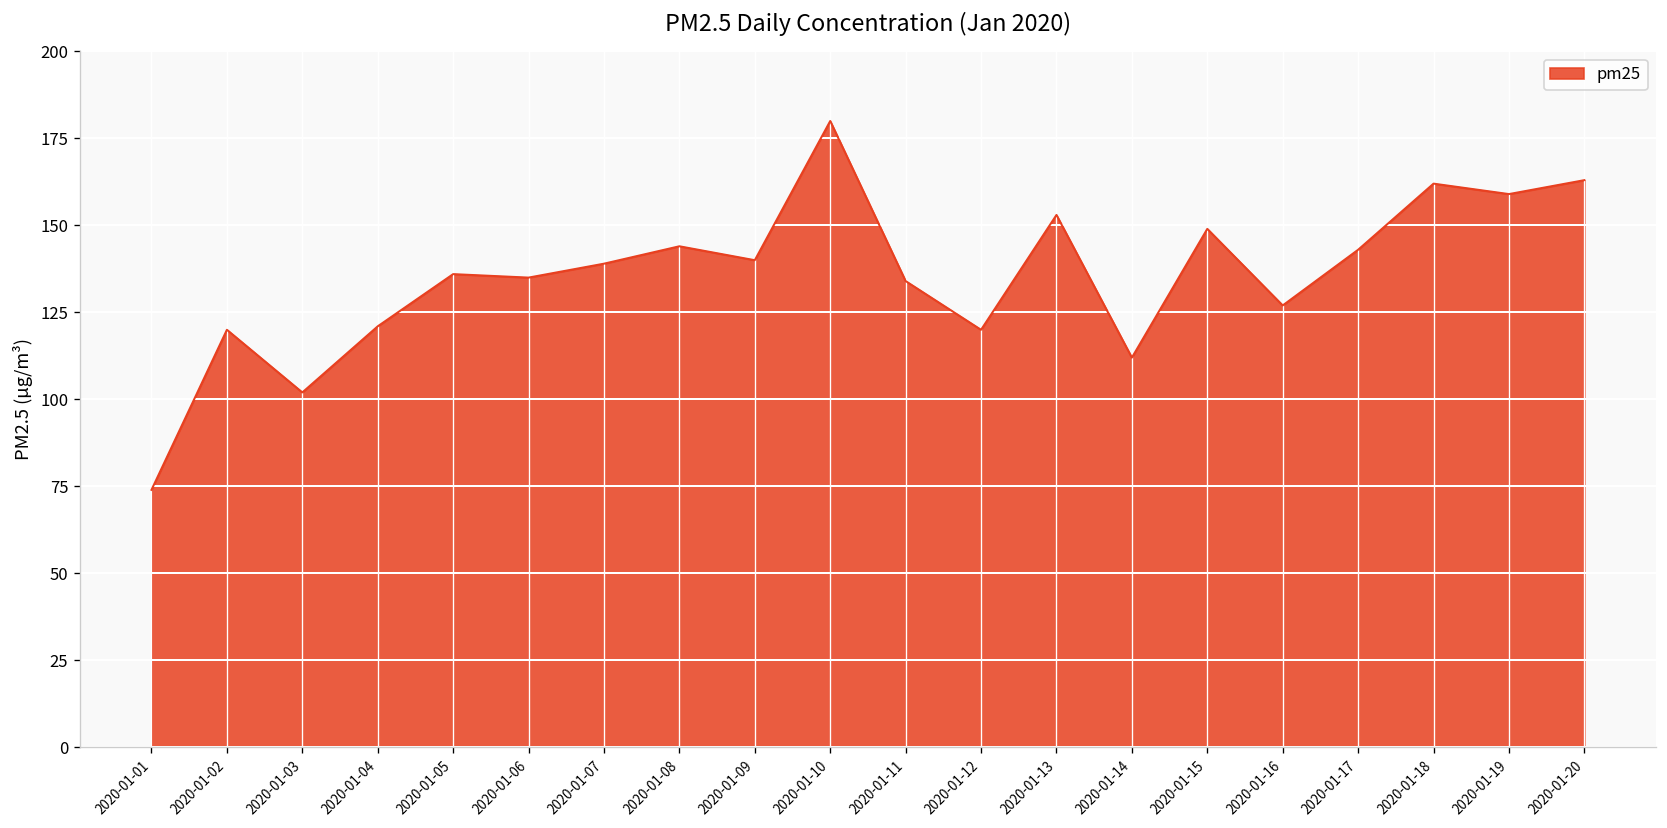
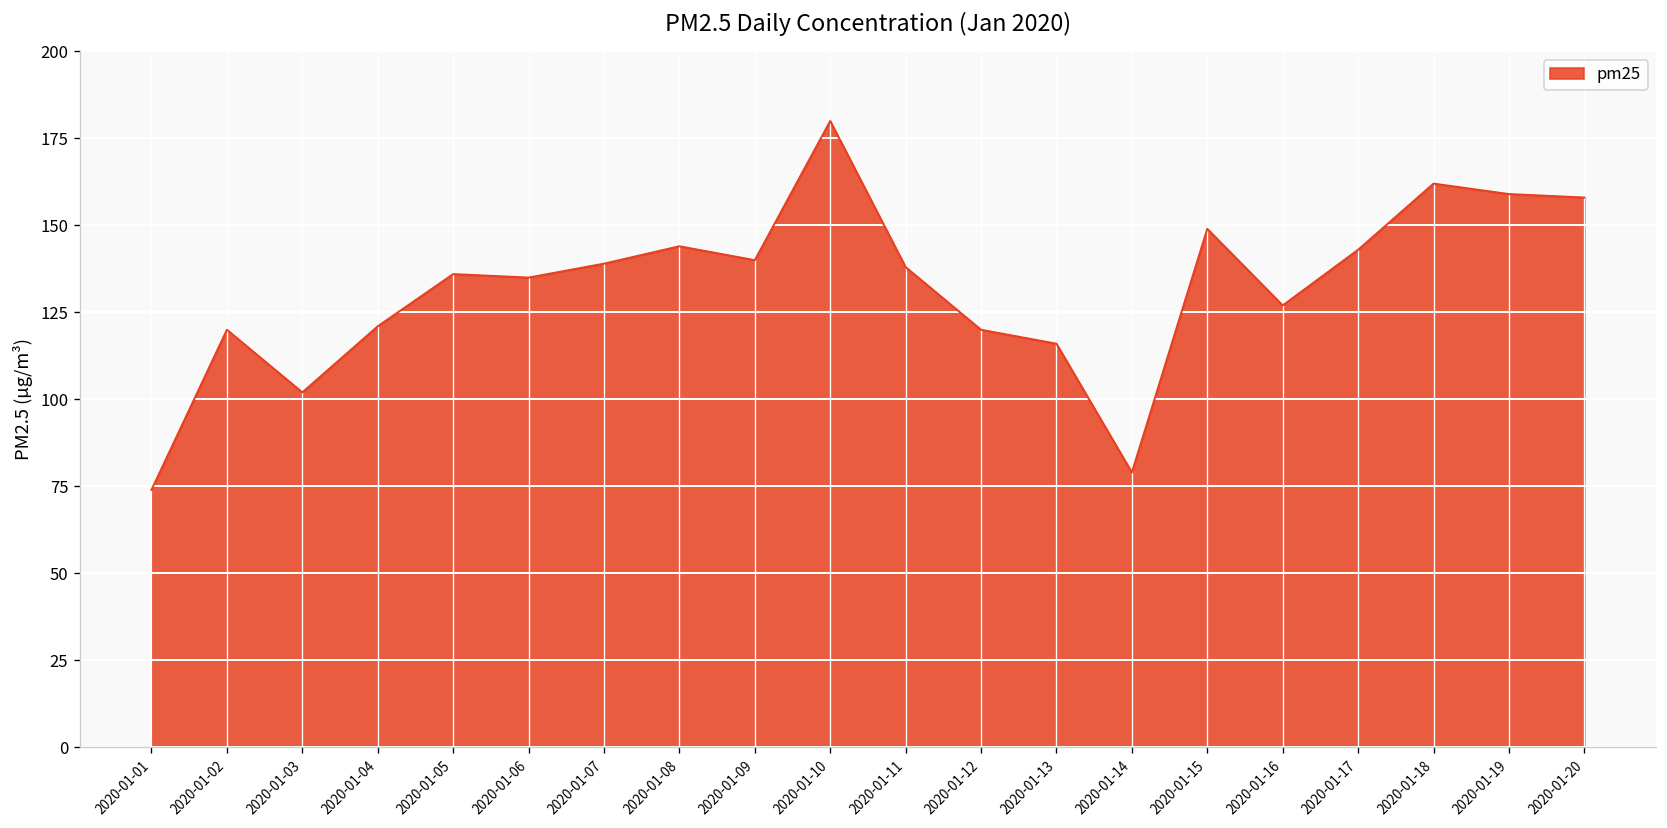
2020-01-11: 134 -> 138
2020-01-13: 153 -> 116
2020-01-14: 112 -> 79
2020-01-20: 163 -> 158
